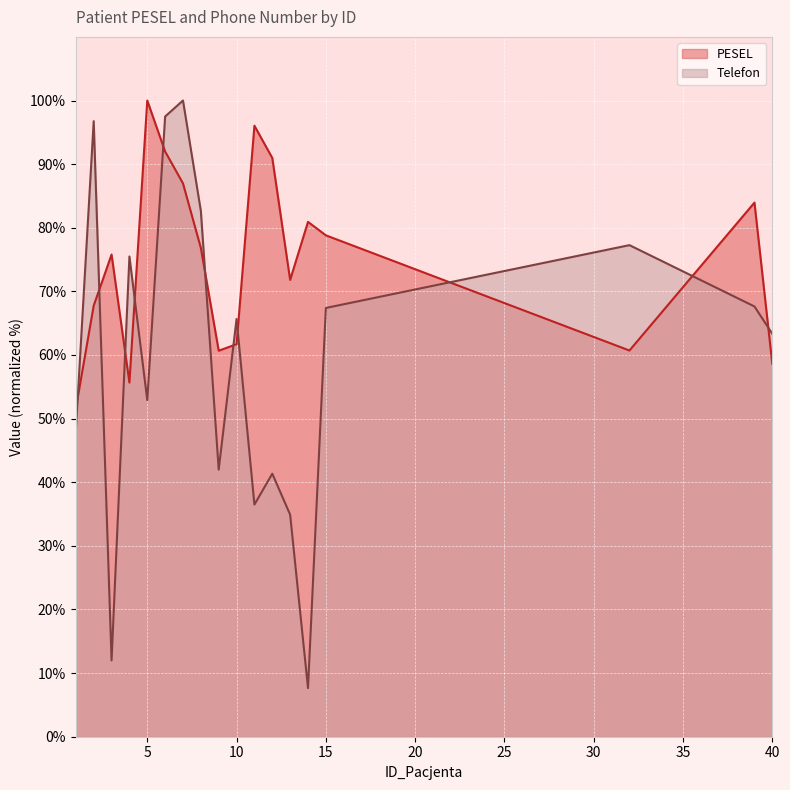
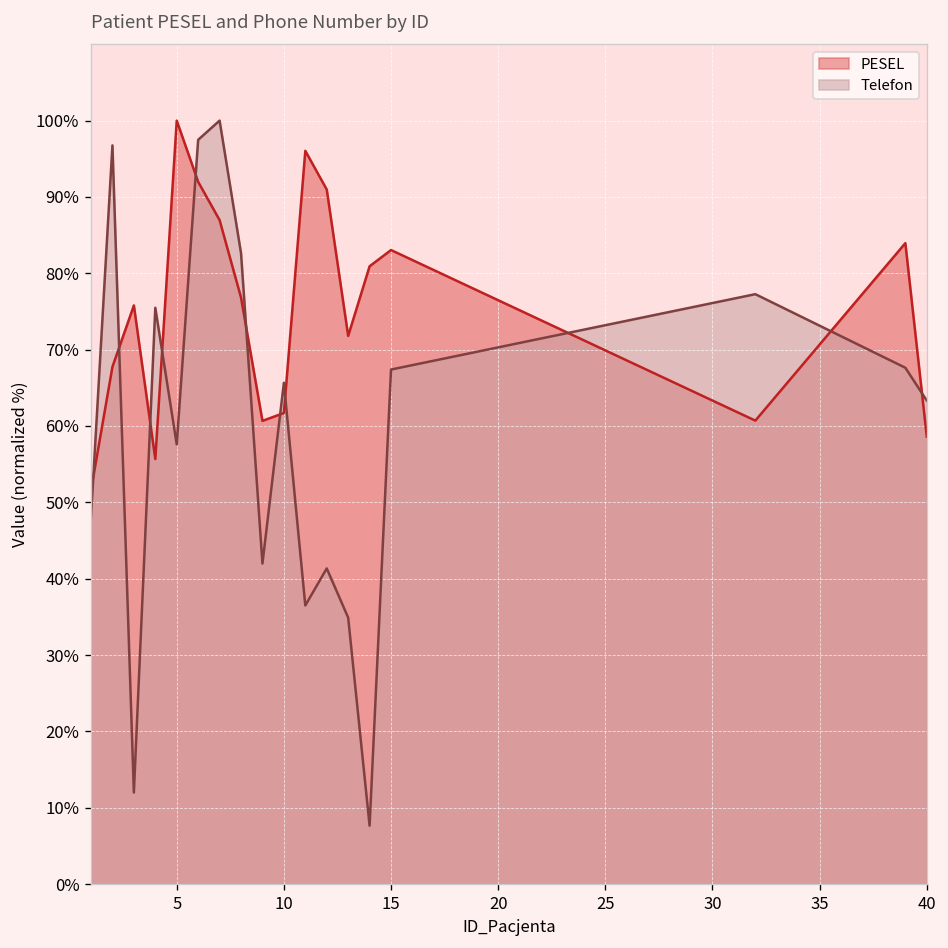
Telefon, 5: 53% -> 58%
PESEL, 15: 79% -> 83%
